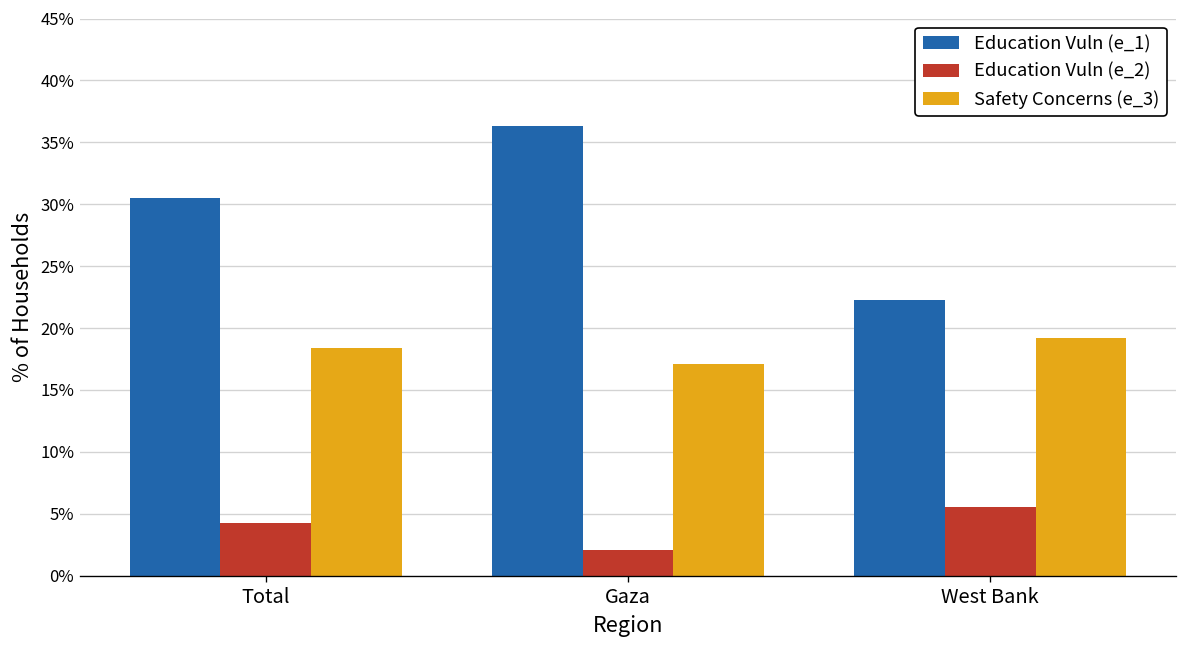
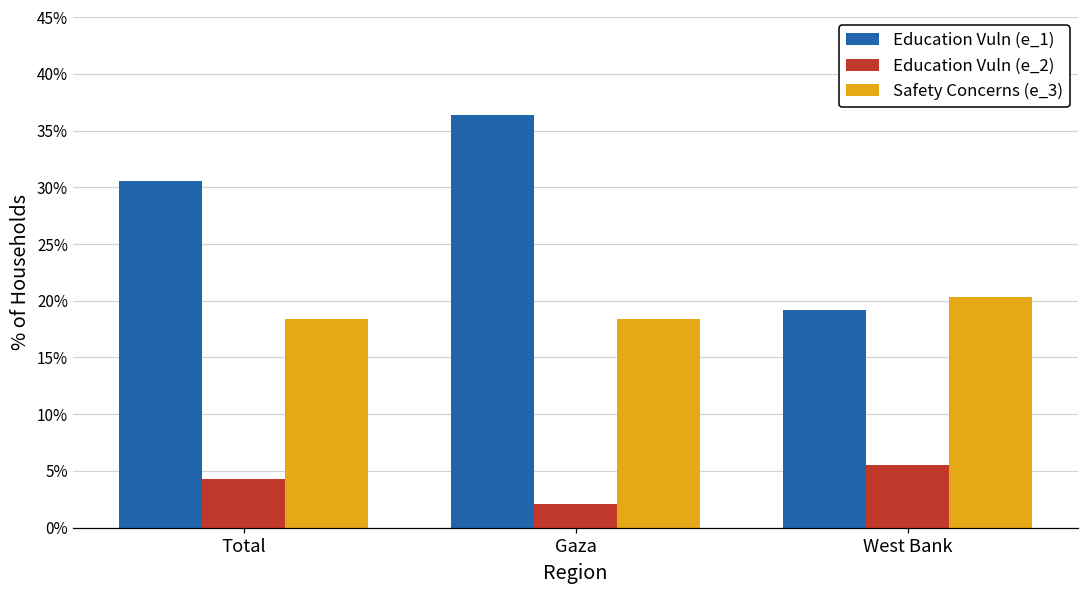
Safety Concerns (e_3), Gaza: 17.1% -> 18.4%
Education Vuln (e_1), West Bank: 22.3% -> 19.2%
Safety Concerns (e_3), West Bank: 19.2% -> 20.3%
